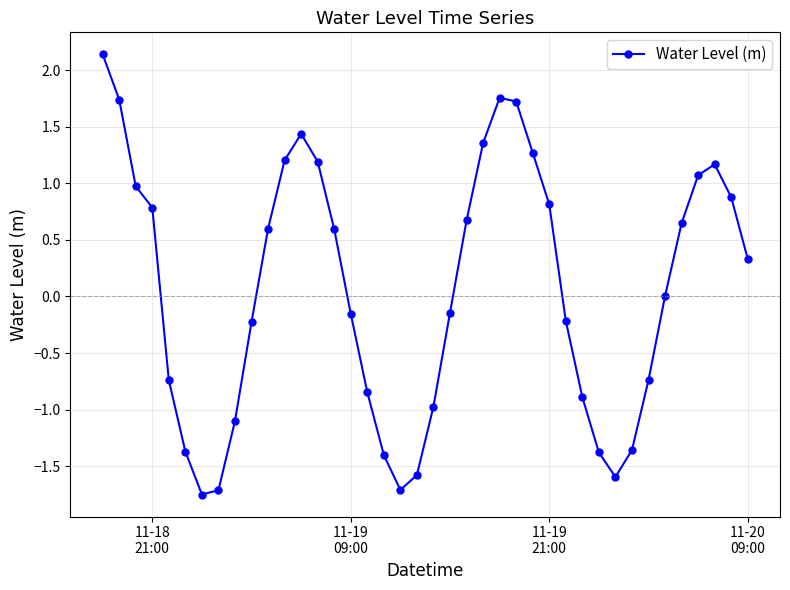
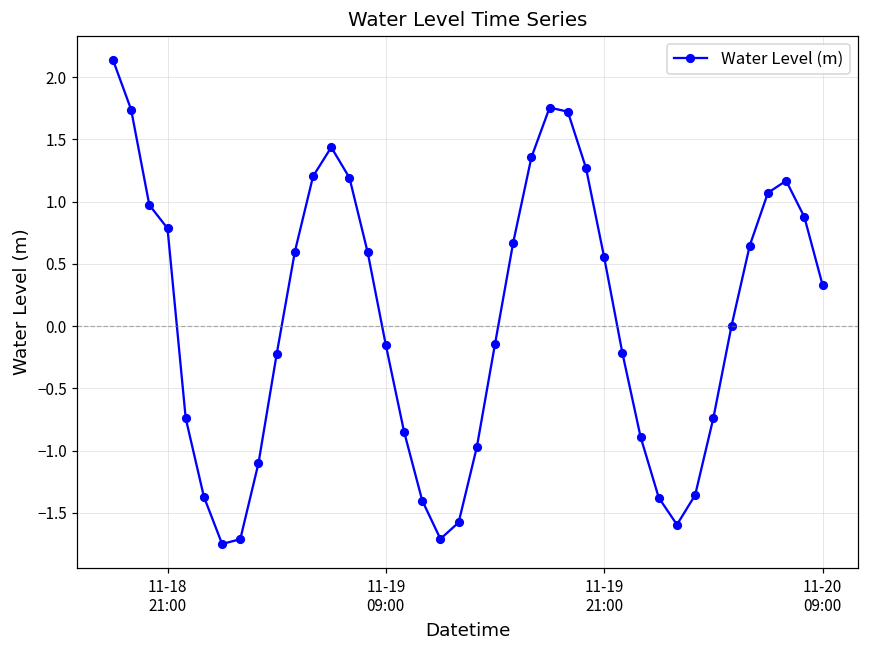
11-19 21:00: 0.81 -> 0.55
